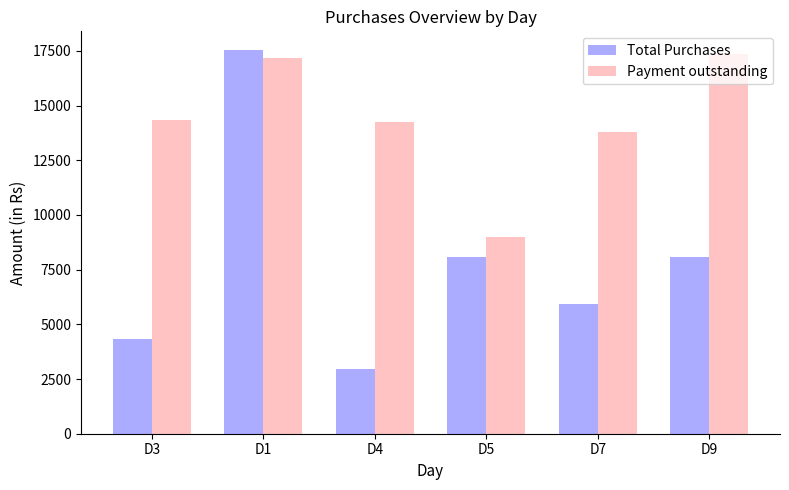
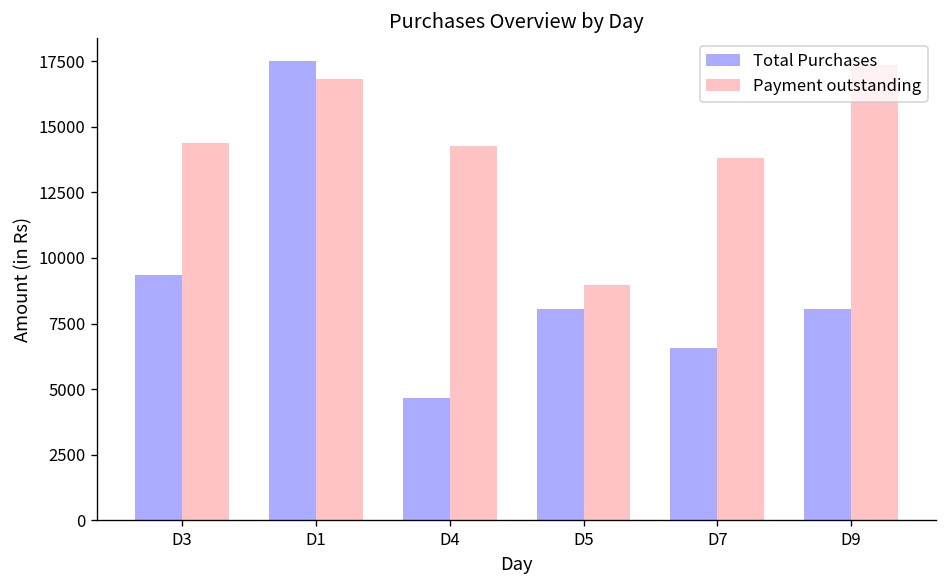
Total Purchases, D3: 4300 -> 9400
Payment outstanding, D1: 17200 -> 16800
Total Purchases, D4: 3000 -> 4700
Total Purchases, D7: 5900 -> 6600
